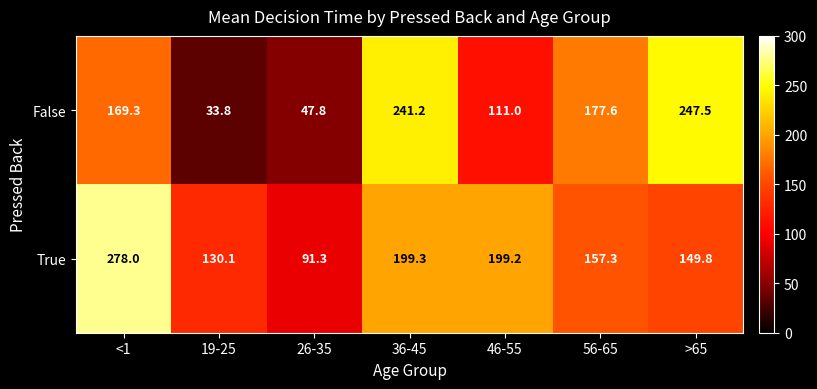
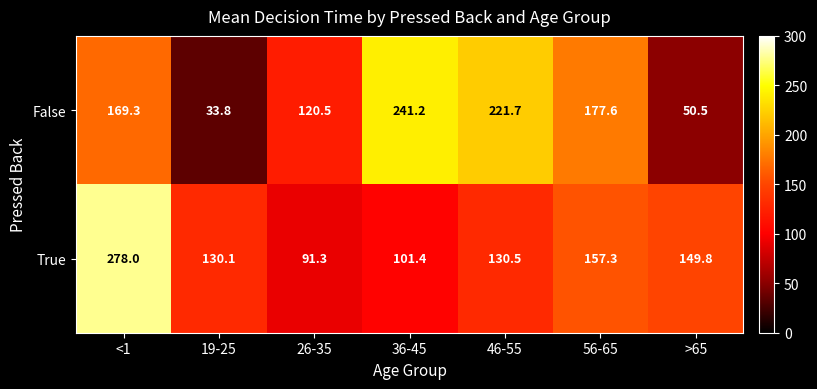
False, 26-35: 47.8 -> 120.5
False, 46-55: 111.0 -> 221.7
False, >65: 247.5 -> 50.5
True, 36-45: 199.3 -> 101.4
True, 46-55: 199.2 -> 130.5
